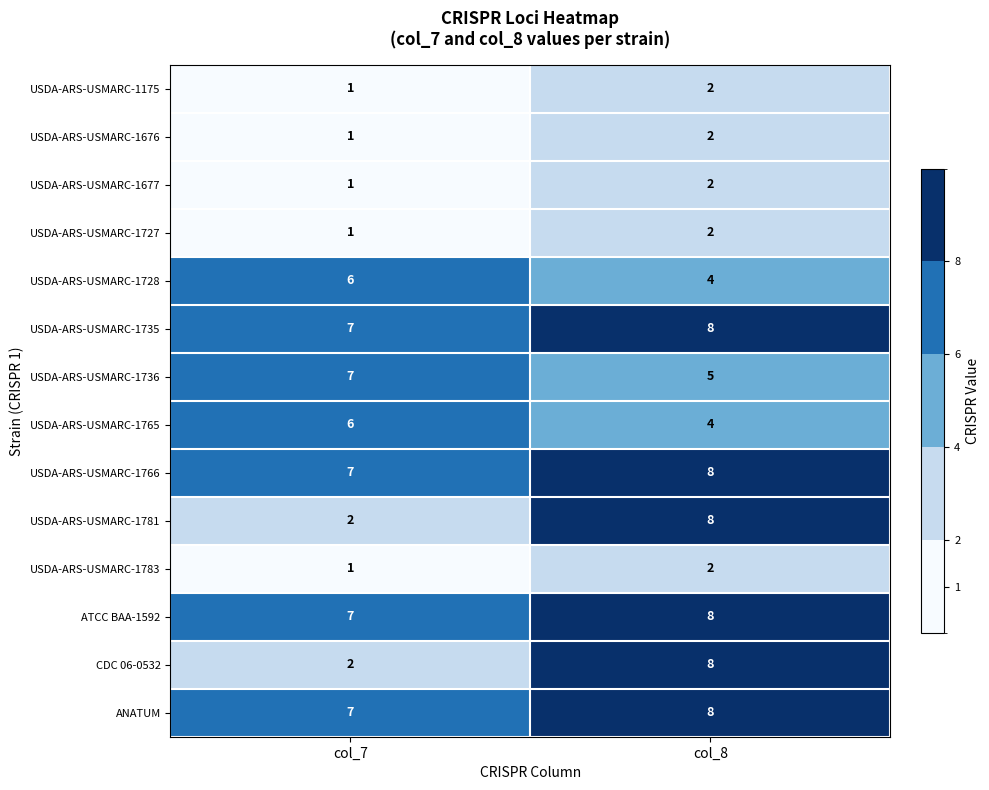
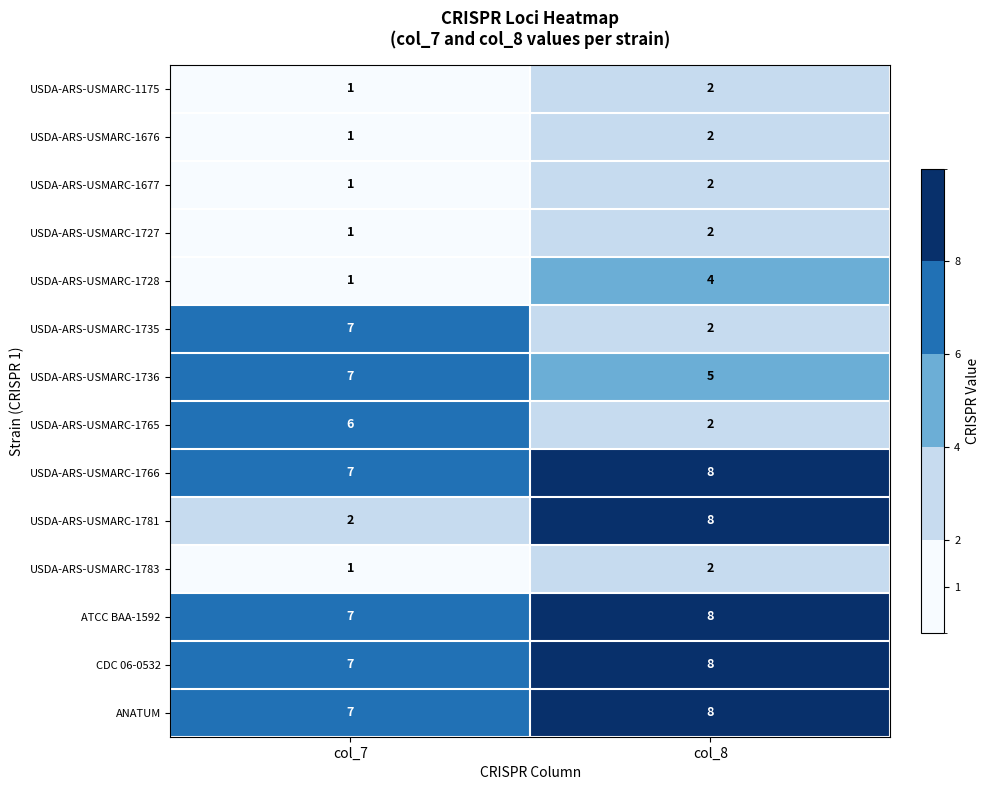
USDA-ARS-USMARC-1728, col_7: 6 -> 1
USDA-ARS-USMARC-1735, col_8: 8 -> 2
USDA-ARS-USMARC-1765, col_8: 4 -> 2
CDC 06-0532, col_7: 2 -> 7
